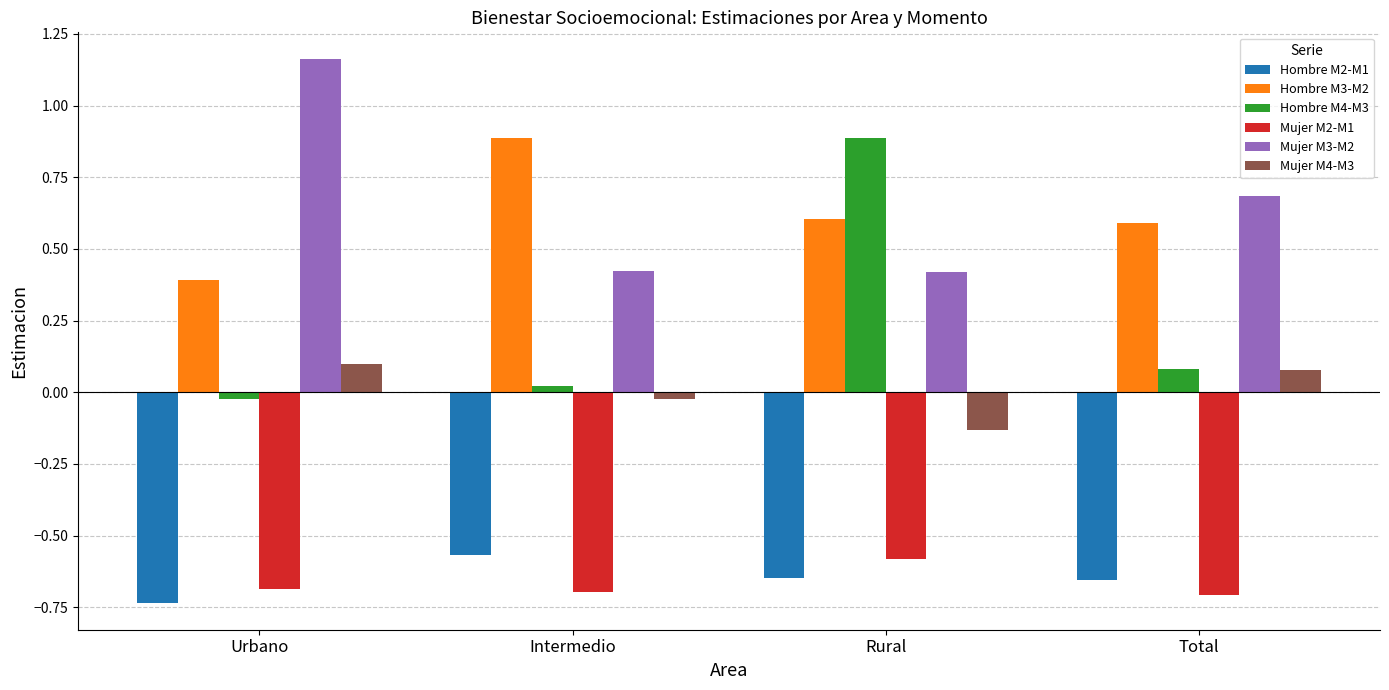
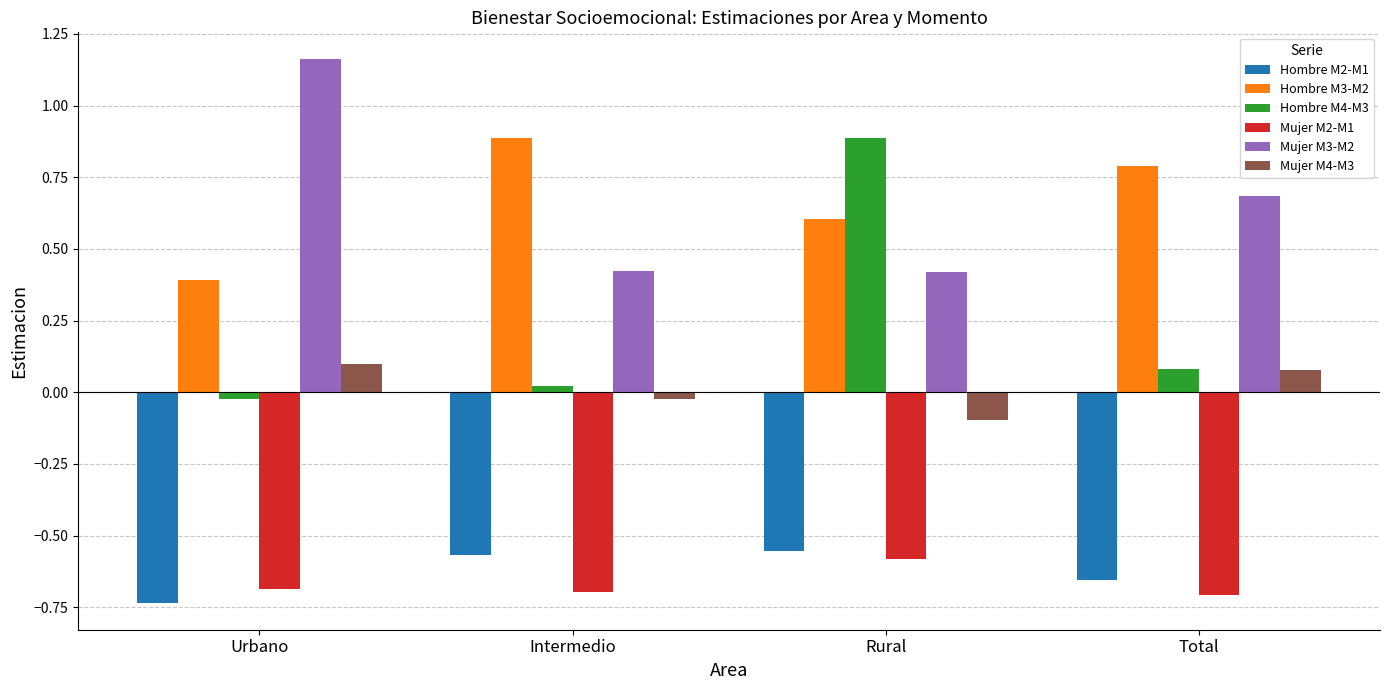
Hombre M2-M1, Rural: -0.65 -> -0.55
Mujer M4-M3, Rural: -0.13 -> -0.10
Hombre M3-M2, Total: 0.59 -> 0.79
